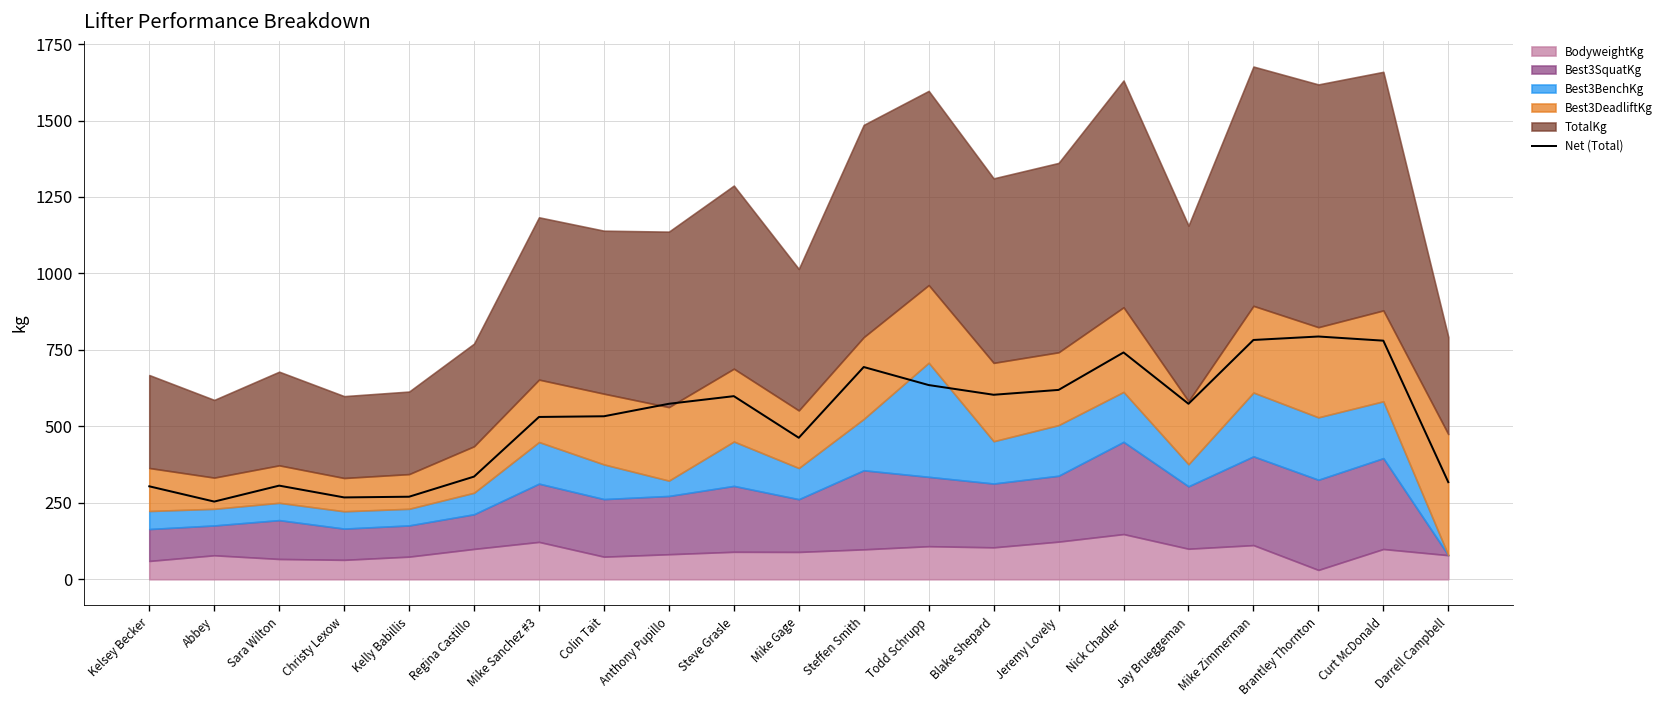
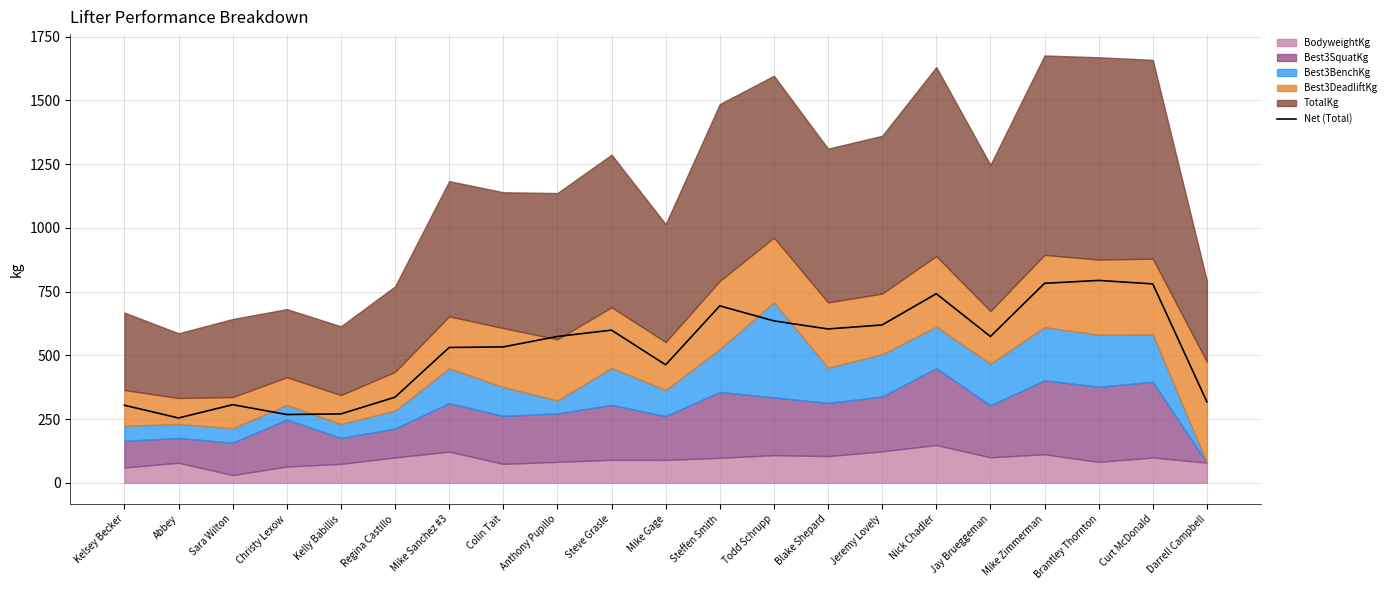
BodyweightKg, Sara Wilton: 70 -> 30
Best3SquatKg, Christy Lexow: 100 -> 180
Best3BenchKg, Jay Brueggeman: 70 -> 160
BodyweightKg, Brantley Thornton: 30 -> 80
